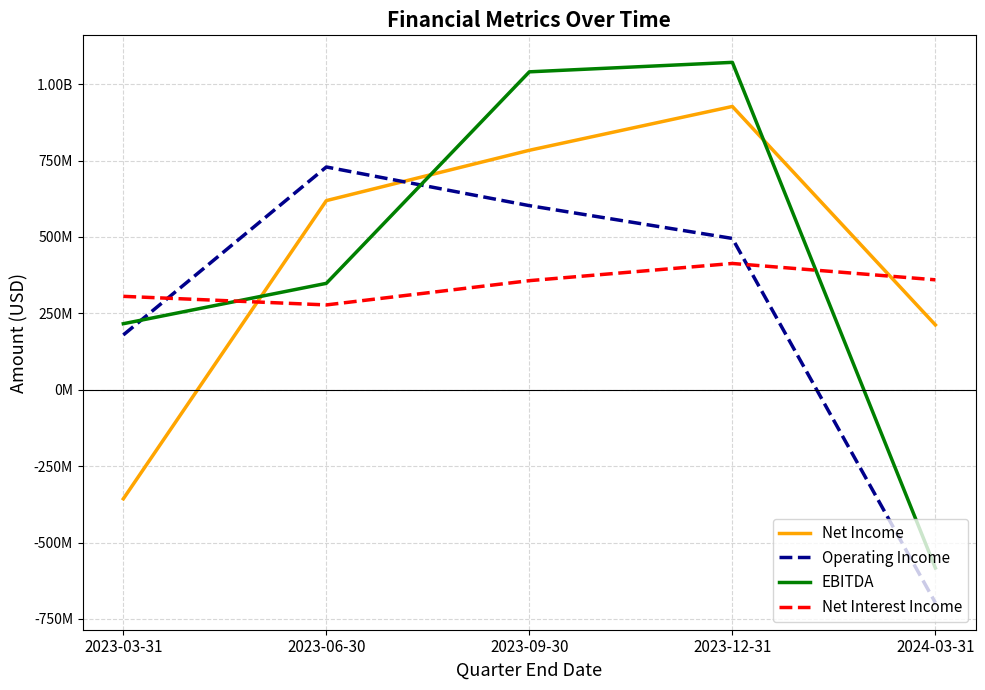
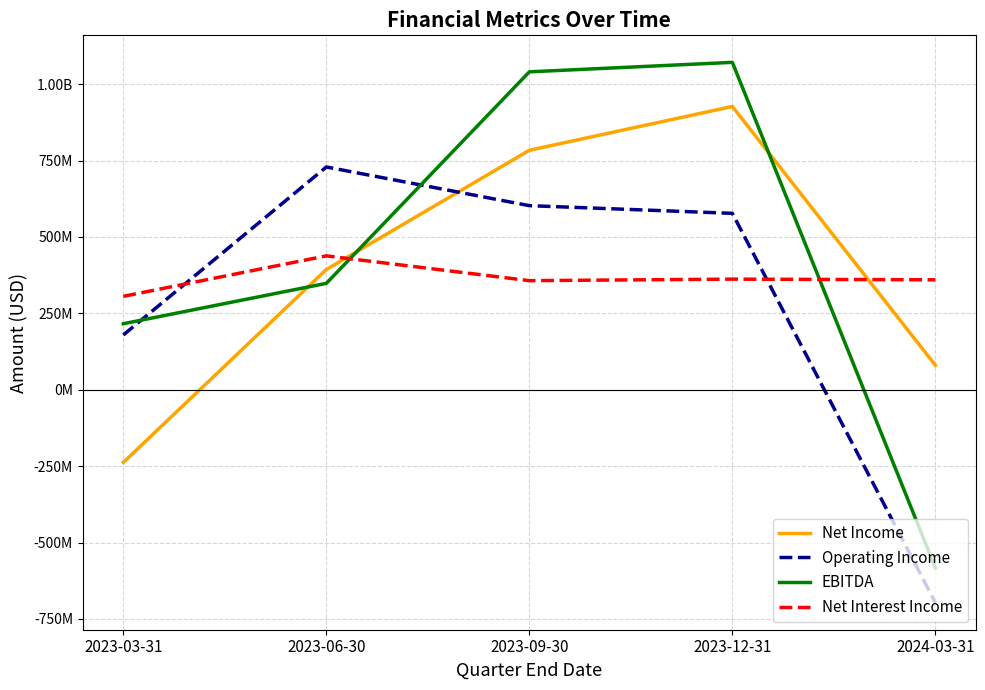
Net Income, 2023-03-31: -360000000 -> -240000000
Net Income, 2023-06-30: 620000000 -> 390000000
Net Interest Income, 2023-06-30: 280000000 -> 440000000
Operating Income, 2023-12-31: 500000000 -> 580000000
Net Interest Income, 2023-12-31: 410000000 -> 360000000
Net Income, 2024-03-31: 210000000 -> 80000000
